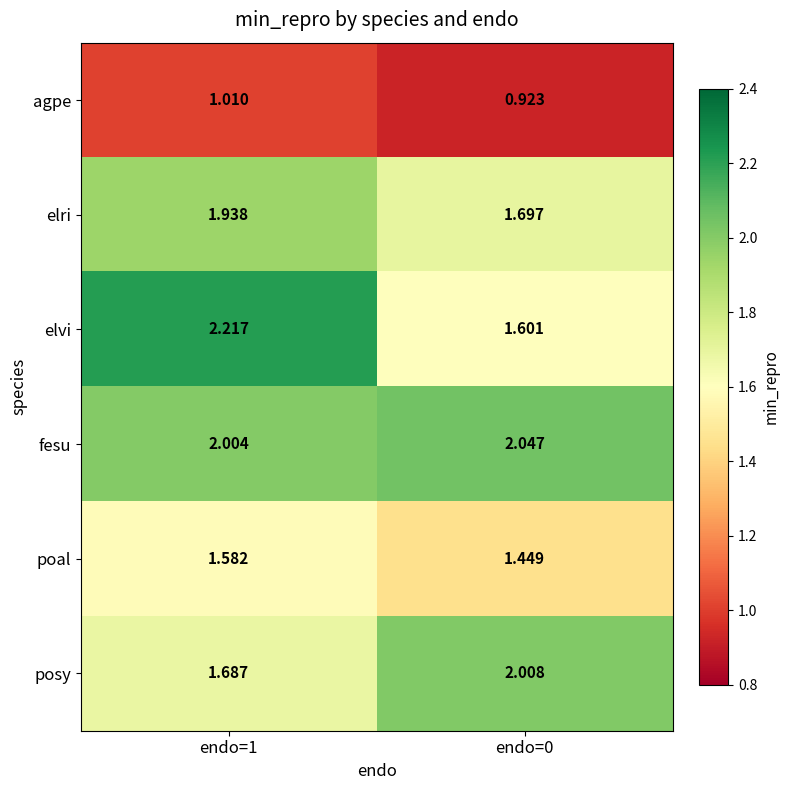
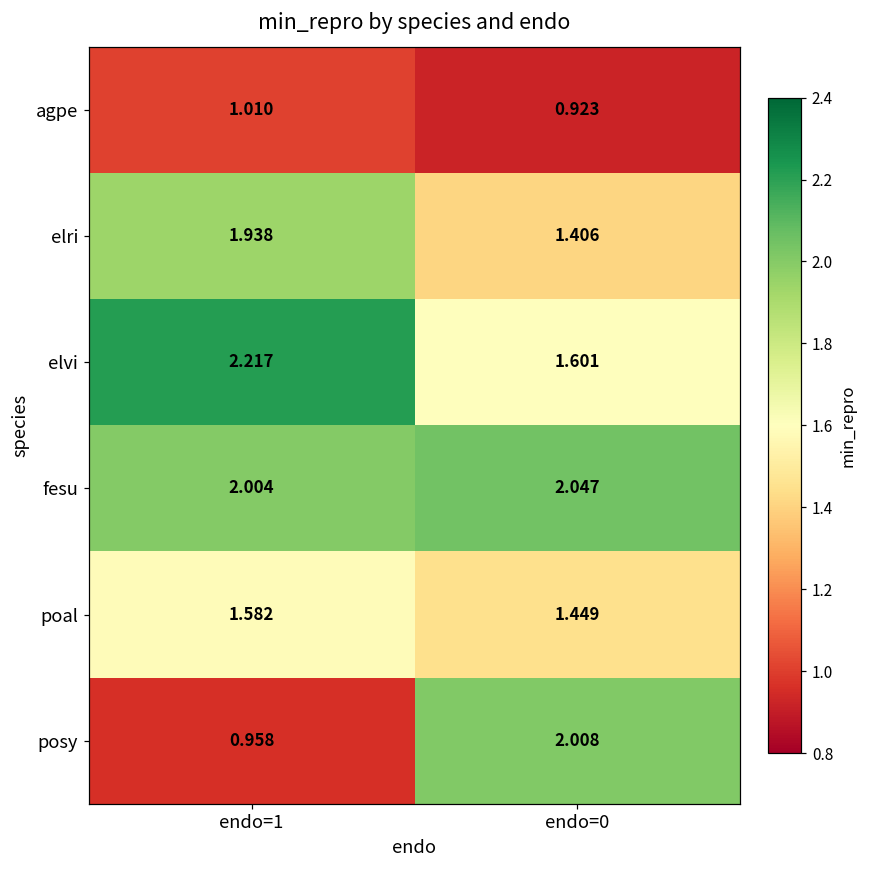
elri, endo=0: 1.697 -> 1.406
posy, endo=1: 1.687 -> 0.958
